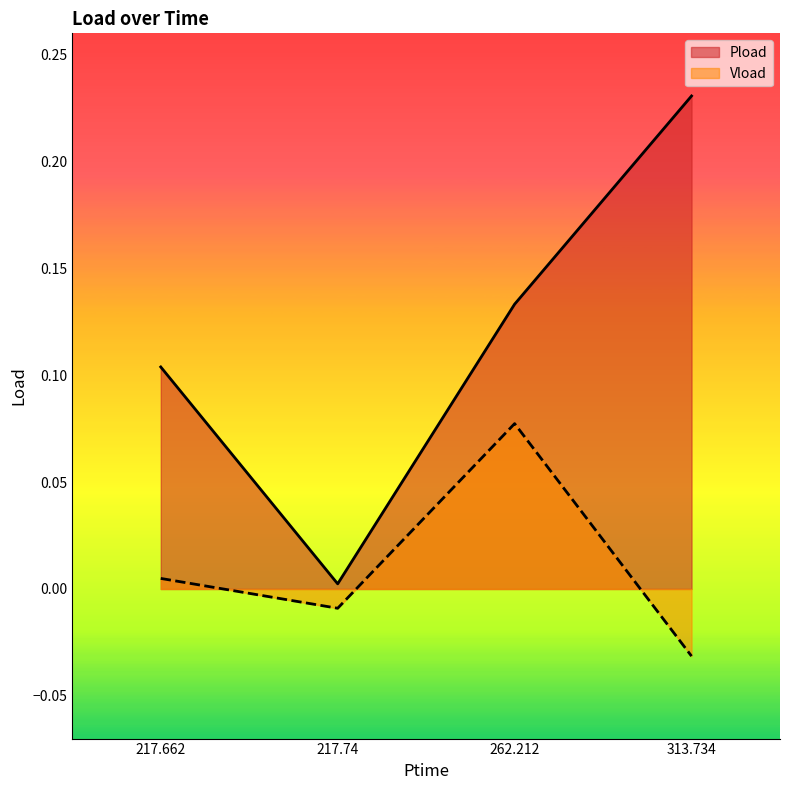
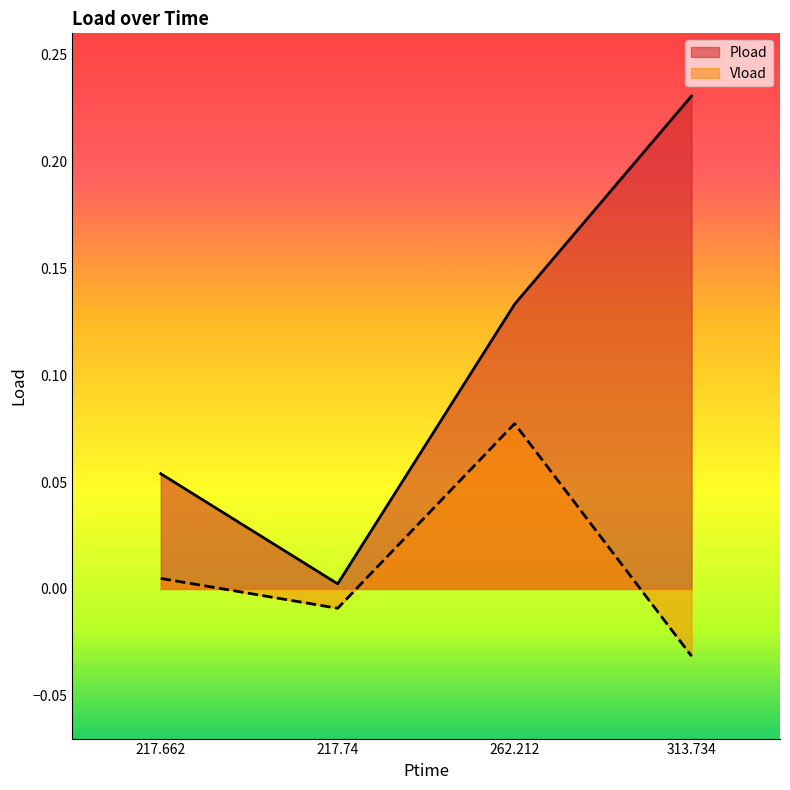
Pload, 217.662: 0.104 -> 0.054
